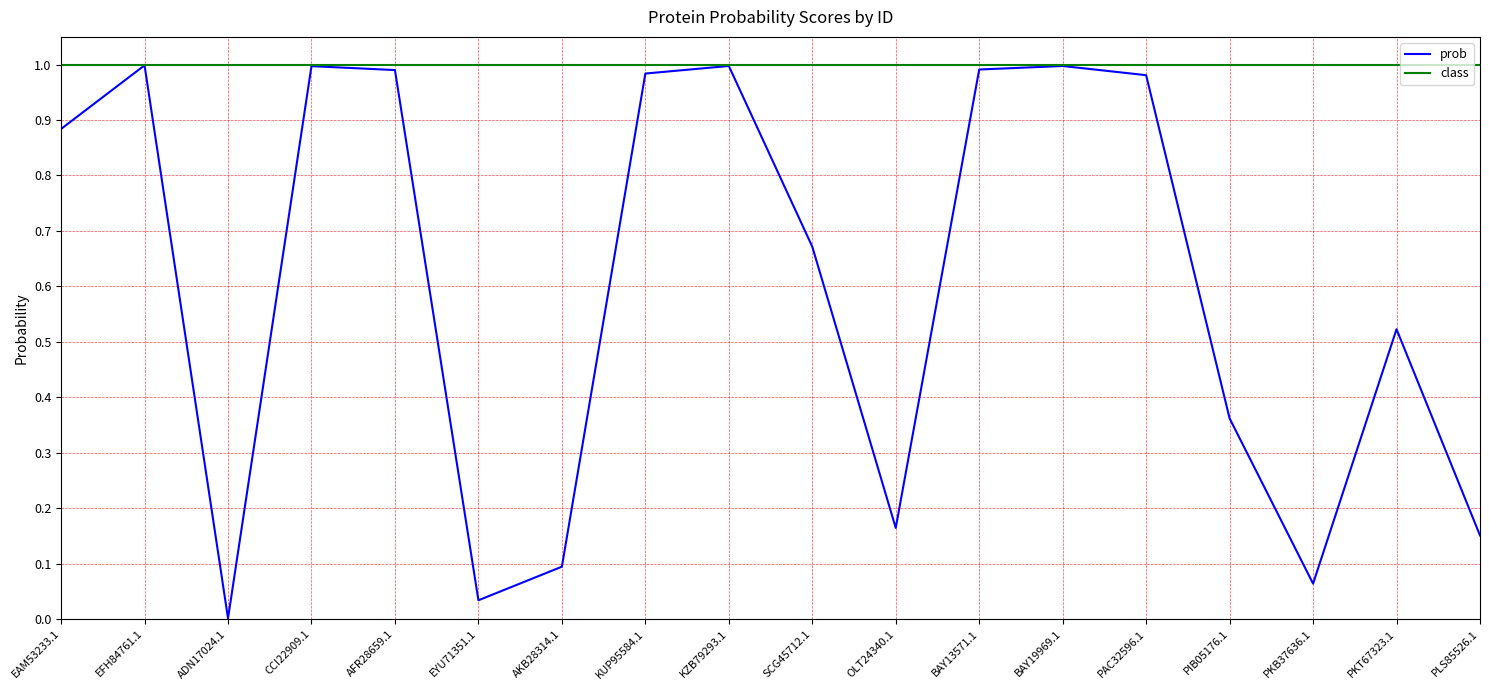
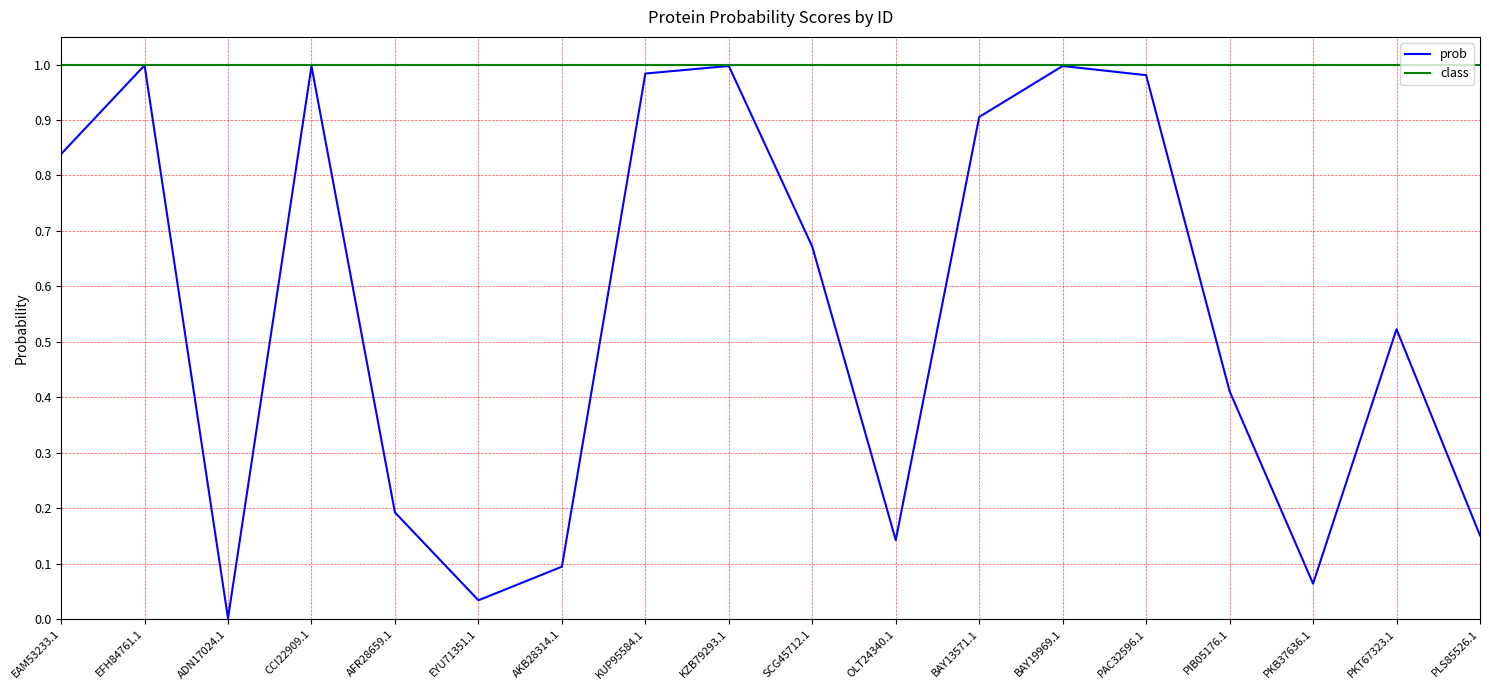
prob, EAM53233.1: 0.88 -> 0.84
prob, AFR28659.1: 0.99 -> 0.19
prob, OLT24340.1: 0.16 -> 0.14
prob, BAY13571.1: 0.99 -> 0.91
prob, PIB05176.1: 0.36 -> 0.41
